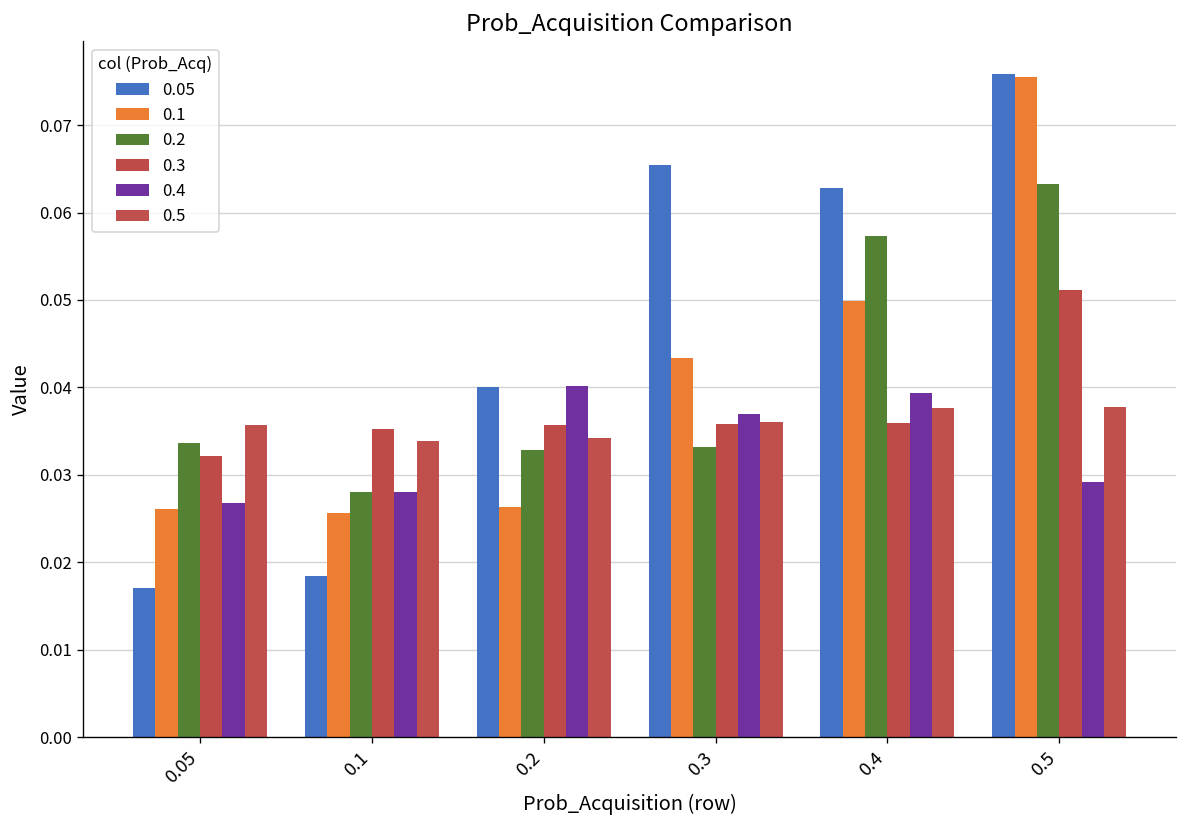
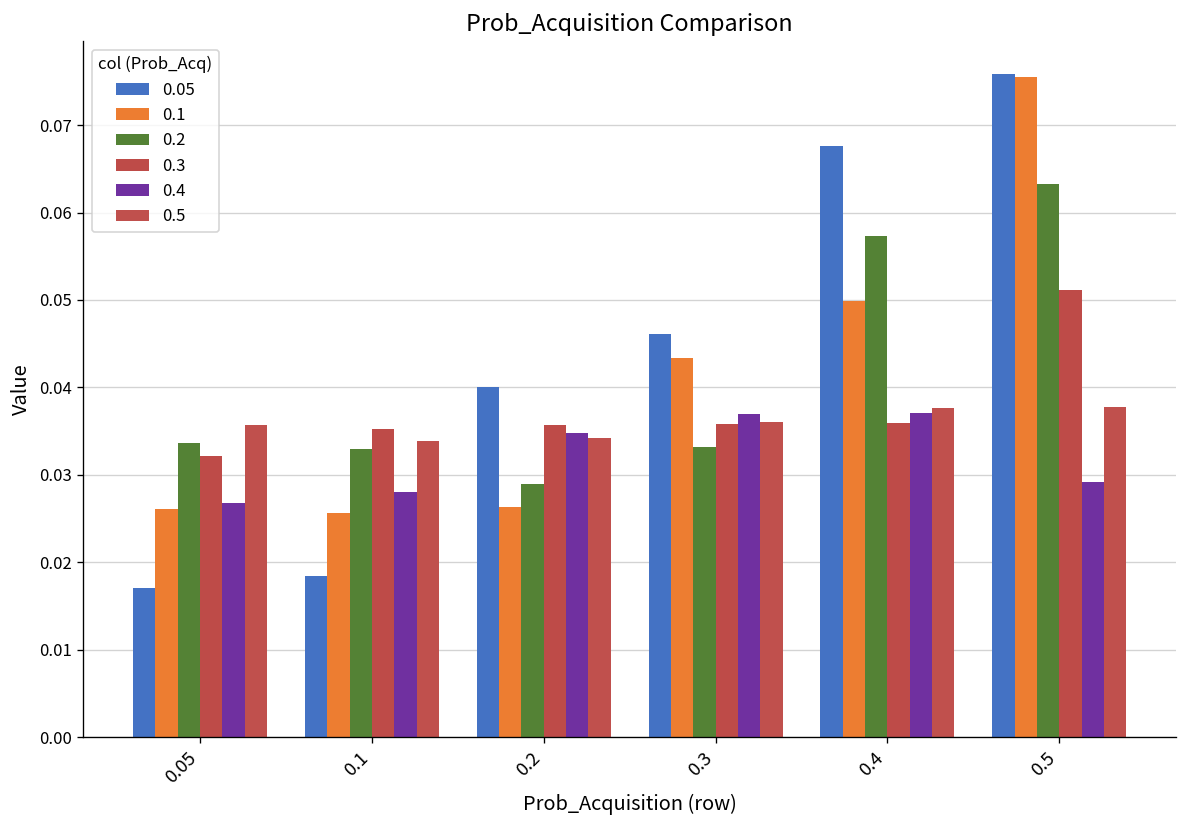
0.2, 0.1: 0.028 -> 0.033
0.2, 0.2: 0.033 -> 0.029
0.4, 0.2: 0.040 -> 0.035
0.05, 0.3: 0.065 -> 0.046
0.05, 0.4: 0.063 -> 0.068
0.4, 0.4: 0.039 -> 0.037
